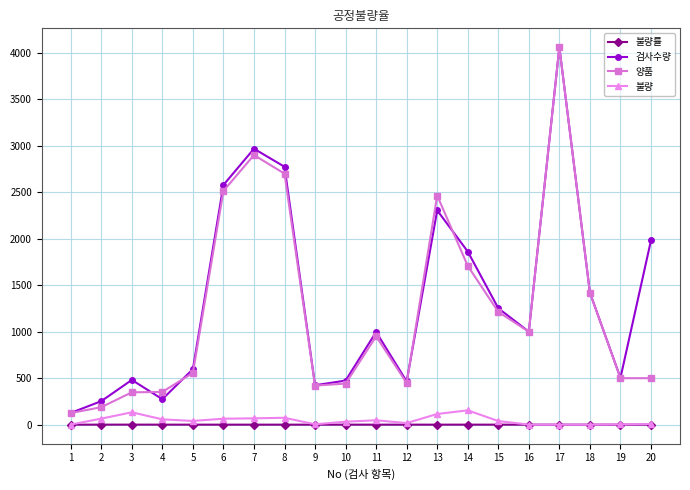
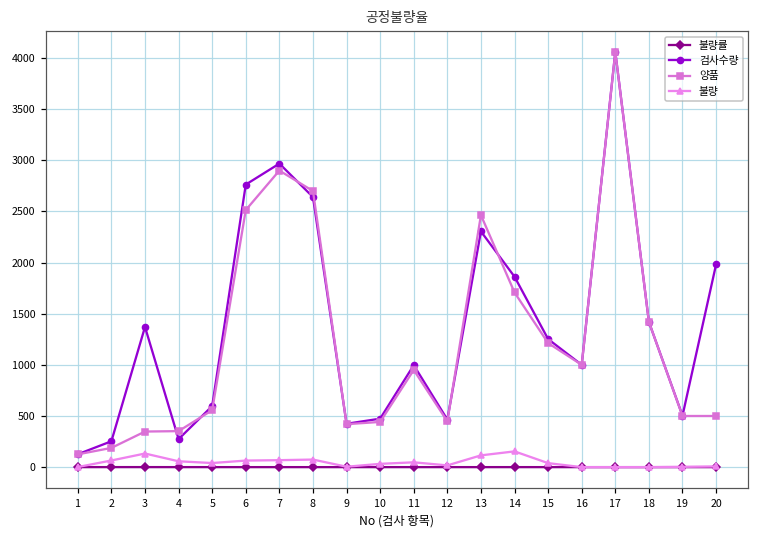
검사수량, 3: 500 -> 1400
검사수량, 6: 2600 -> 2800
검사수량, 8: 2800 -> 2600
